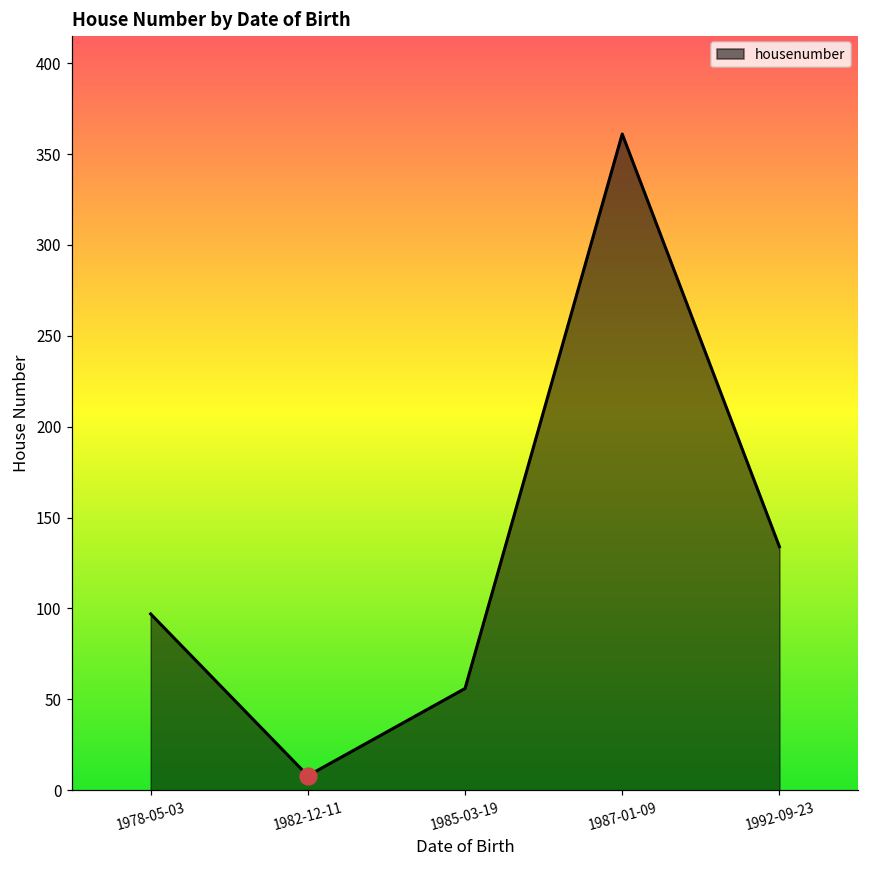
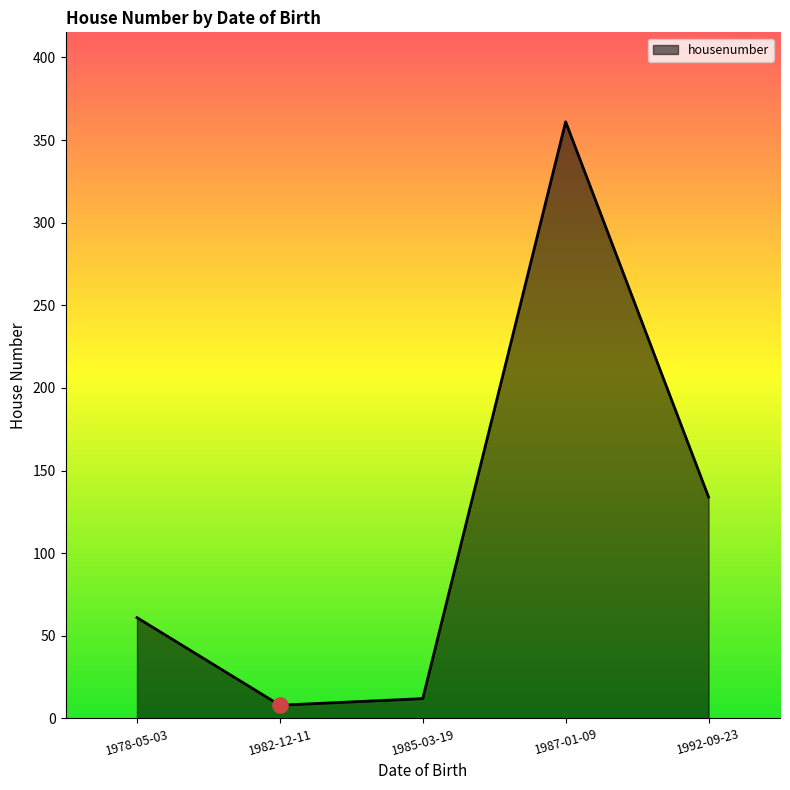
housenumber, 1978-05-03: 97 -> 61
housenumber, 1985-03-19: 56 -> 12
